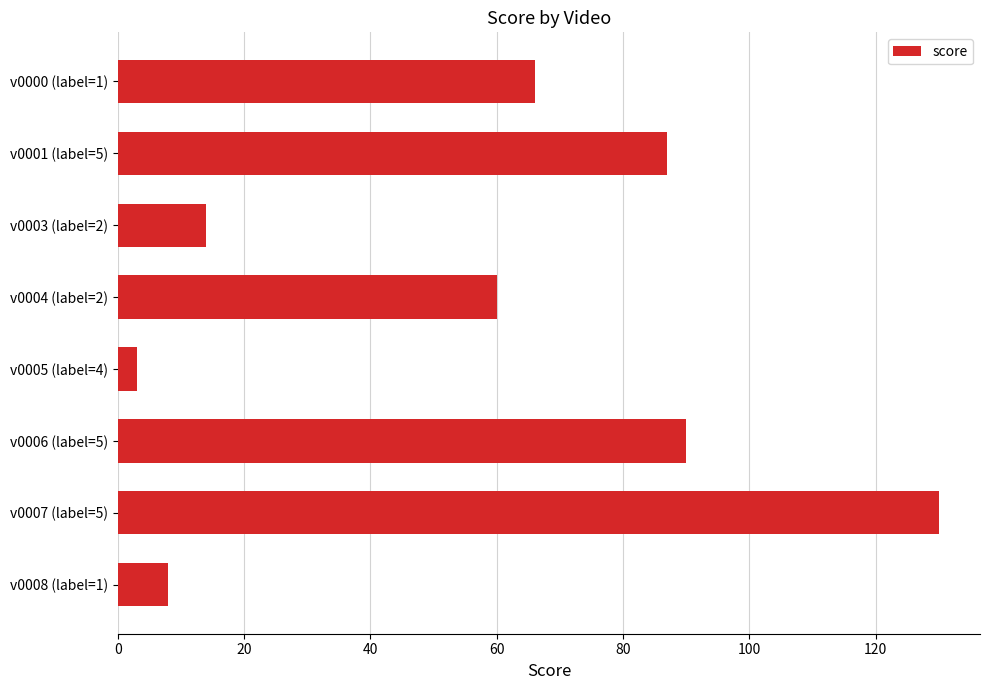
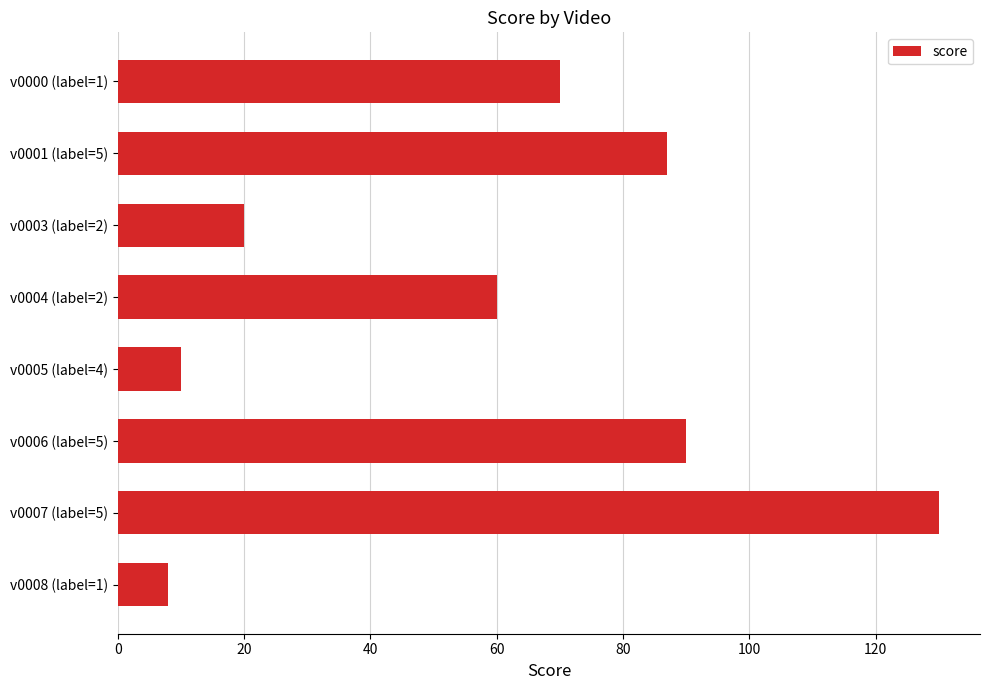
v0000 (label=1): 66 -> 70
v0003 (label=2): 14 -> 20
v0005 (label=4): 3 -> 10
